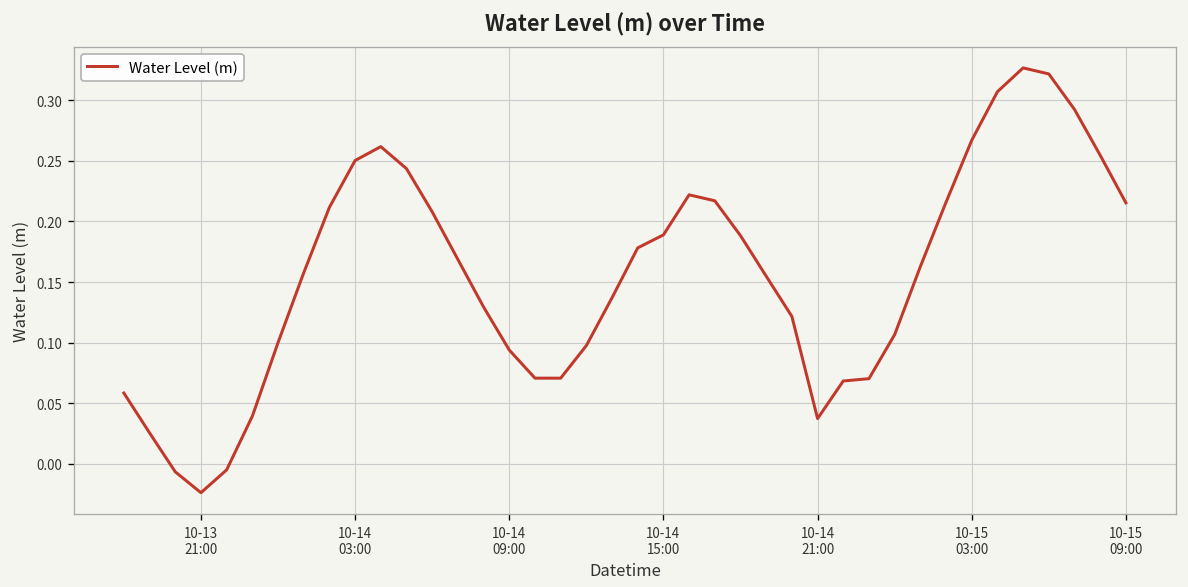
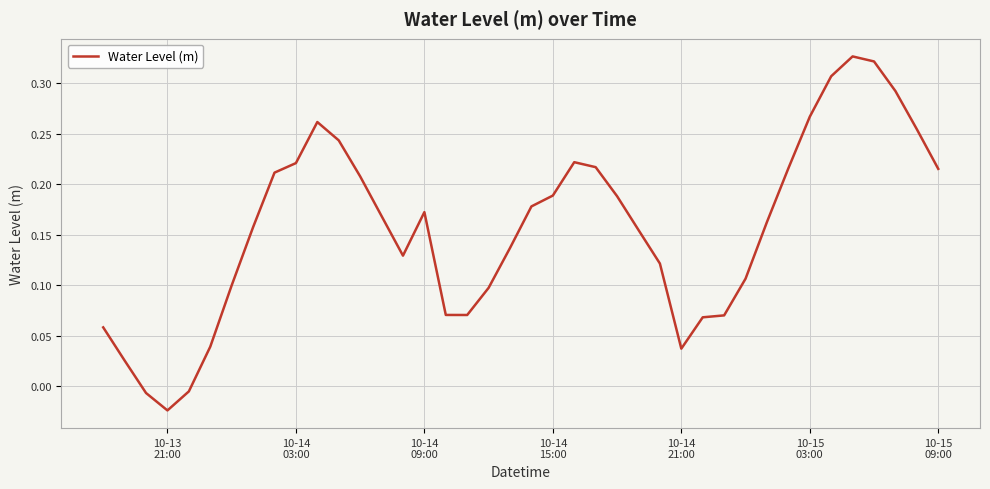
10-14 03:00: 0.250 -> 0.221
10-14 09:00: 0.094 -> 0.173
